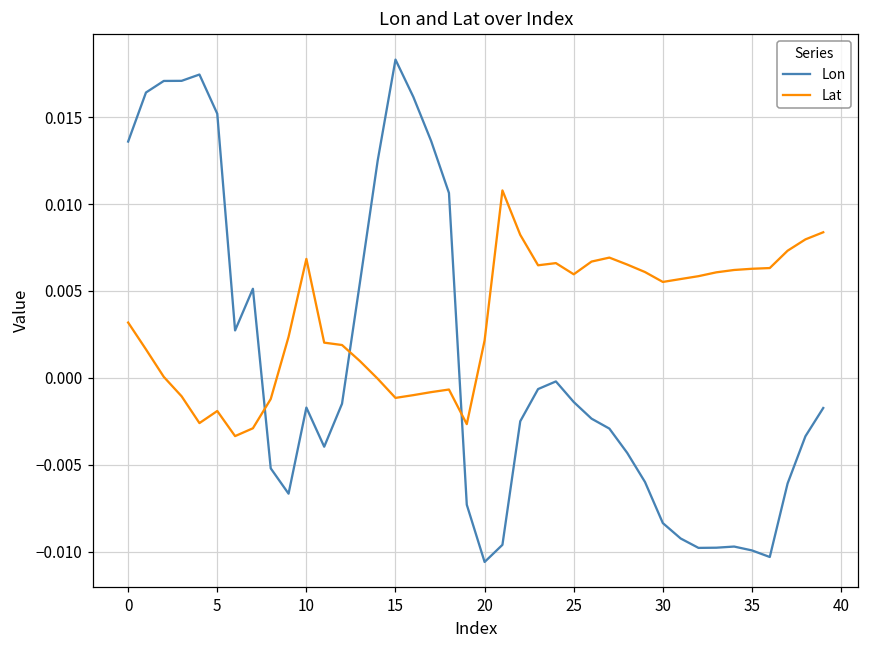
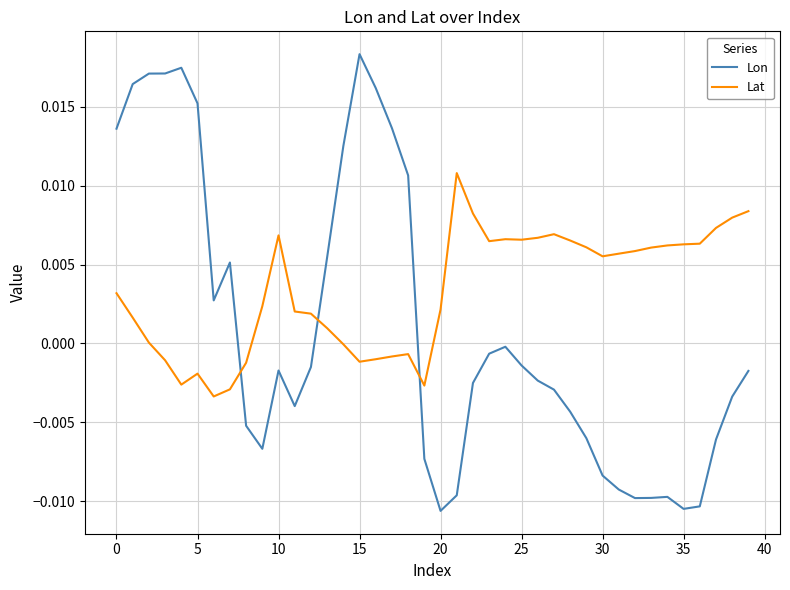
Lat, 25: 0.0060 -> 0.0066
Lon, 35: -0.0099 -> -0.0105
